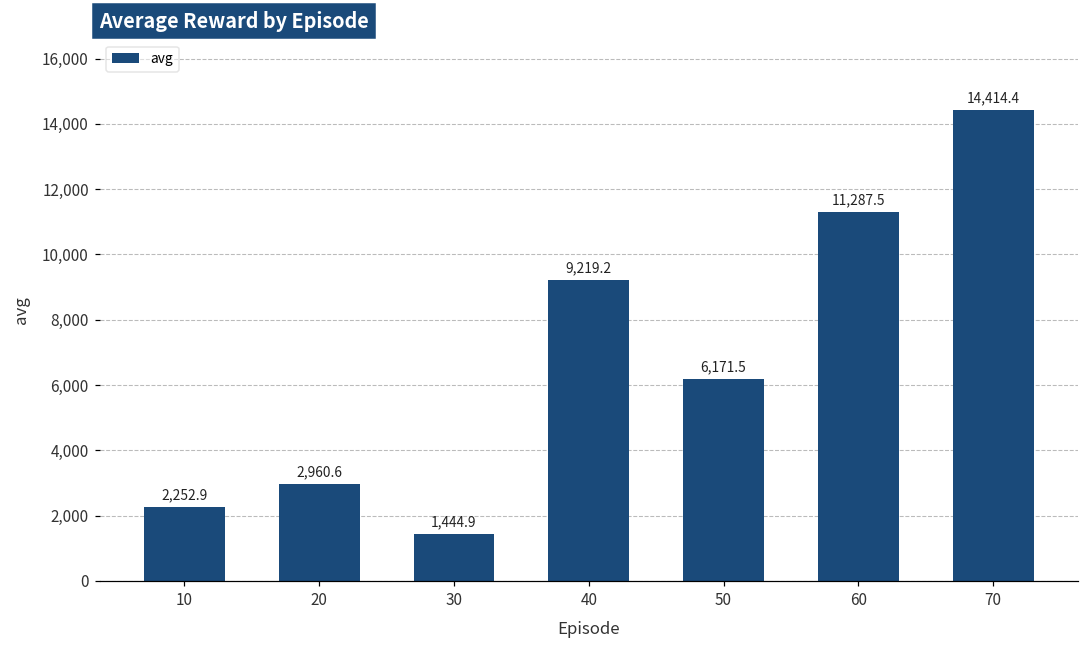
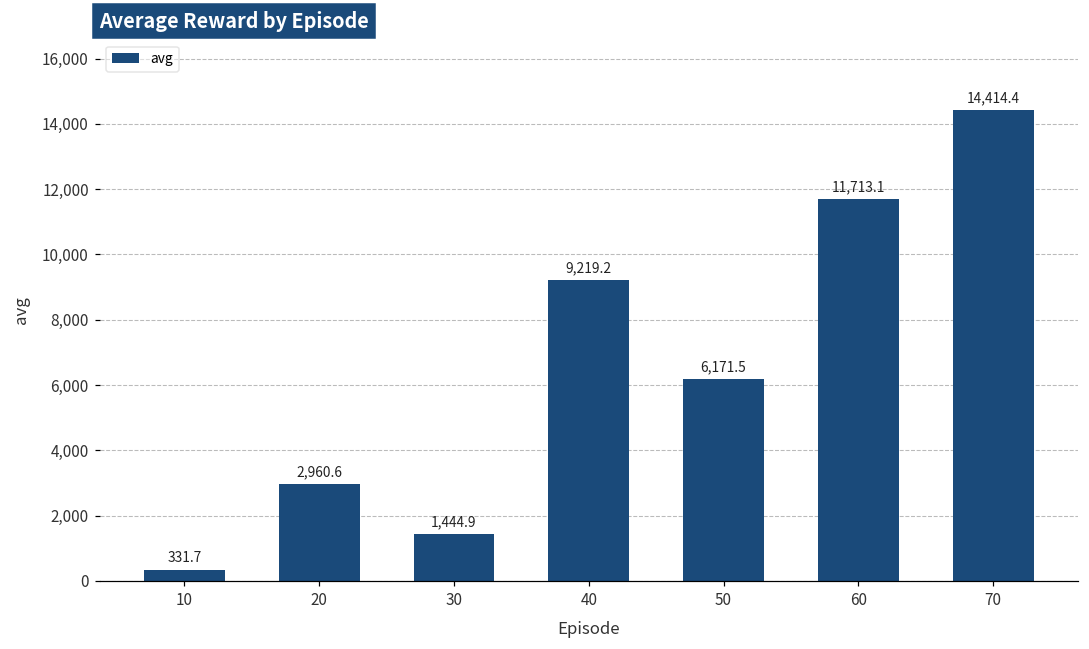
10: 2,252.9 -> 331.7
60: 11,287.5 -> 11,713.1
